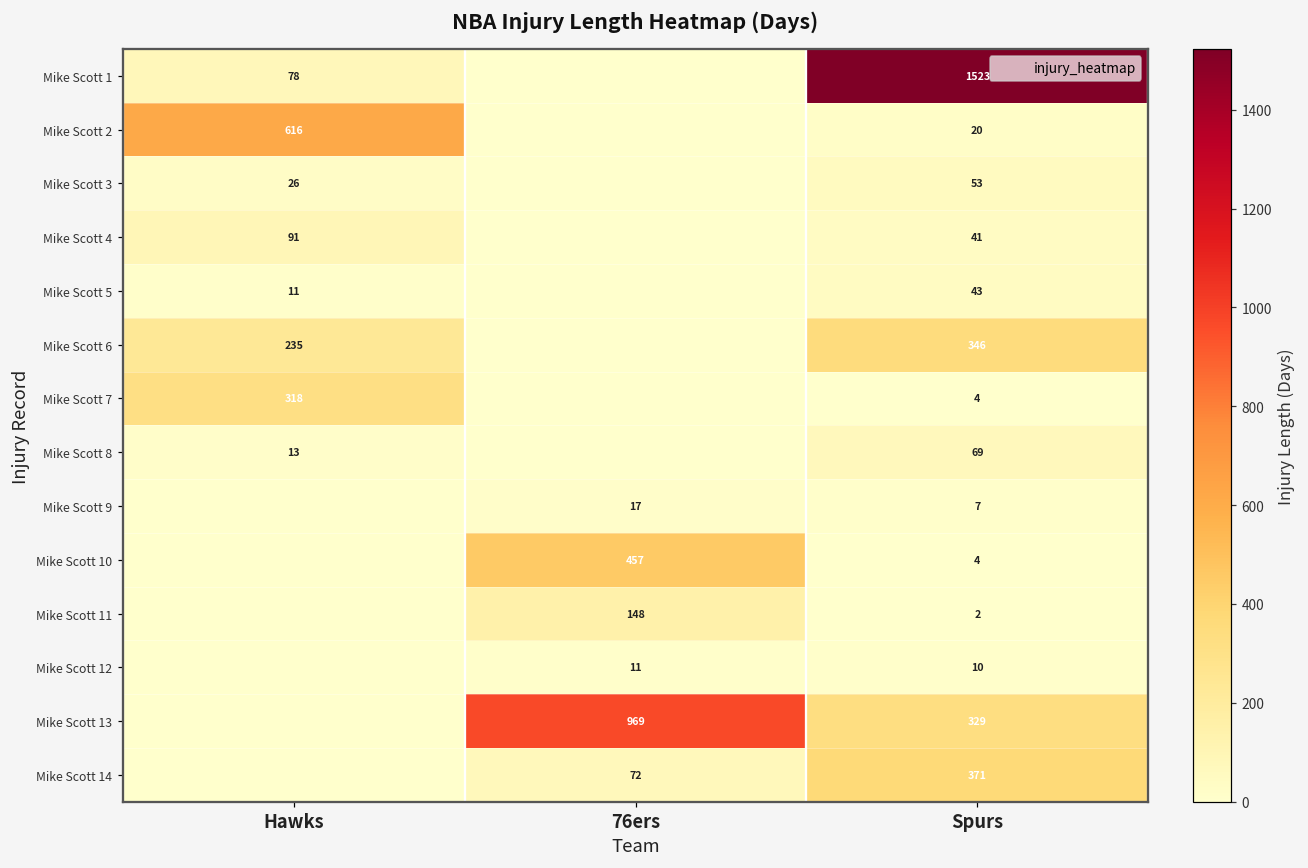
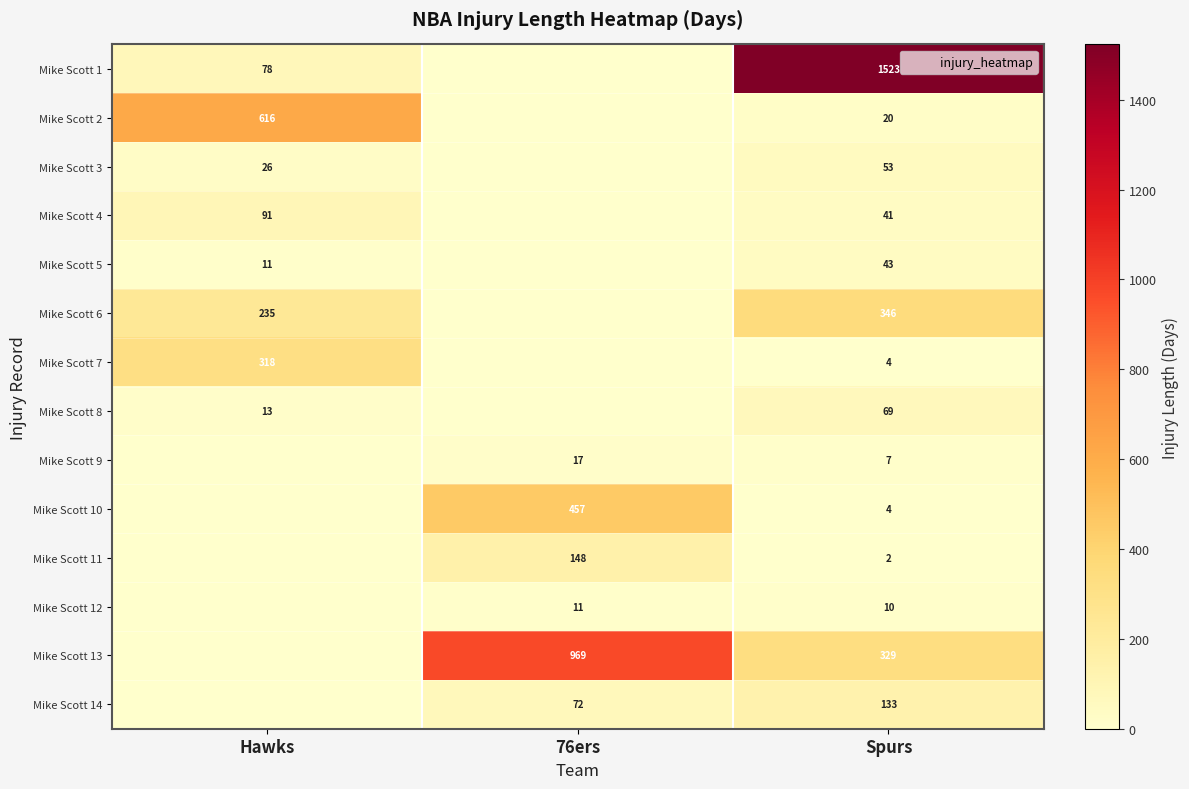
Mike Scott 14, Spurs: 371 -> 133
